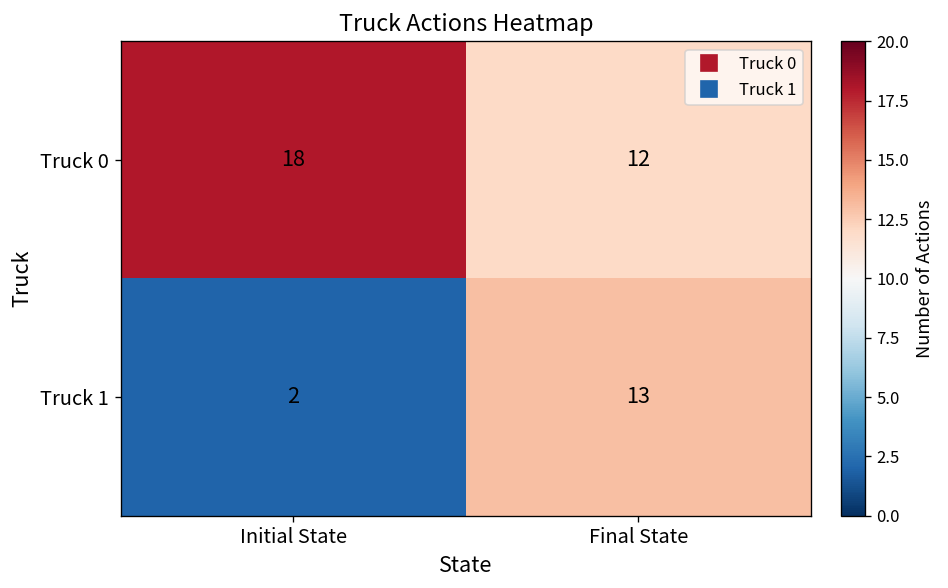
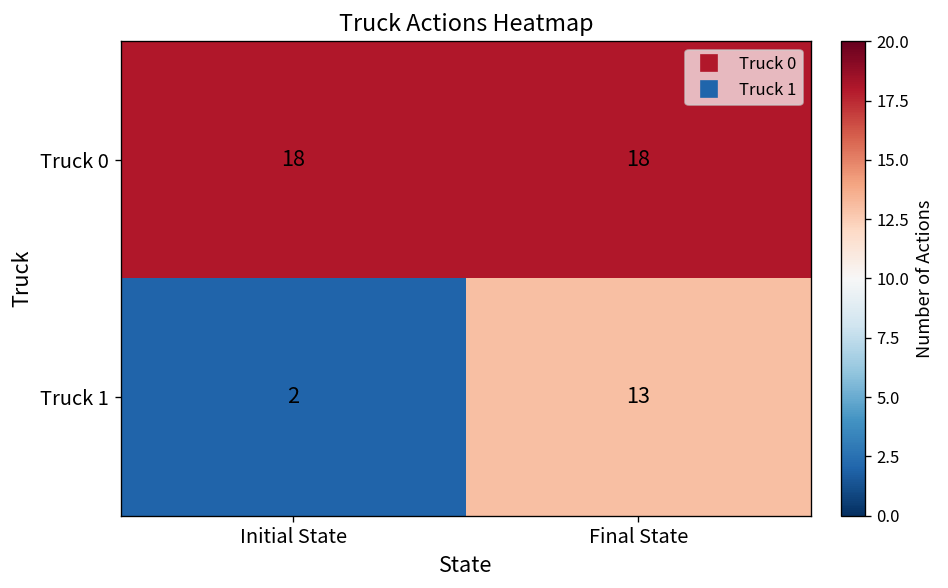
Truck 0, Final State: 12 -> 18
